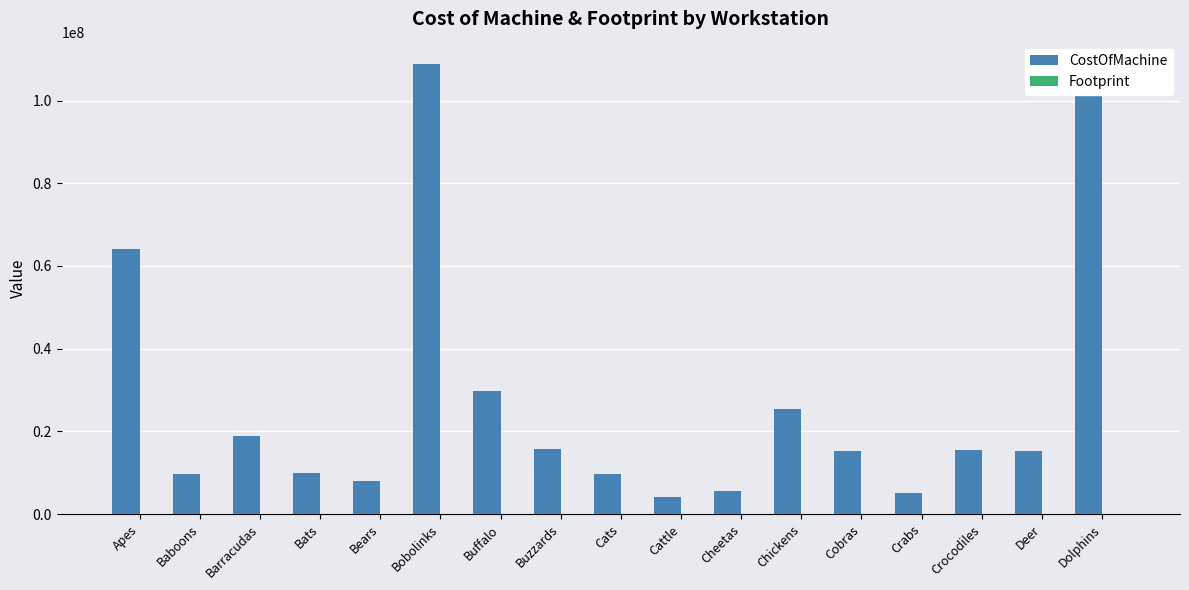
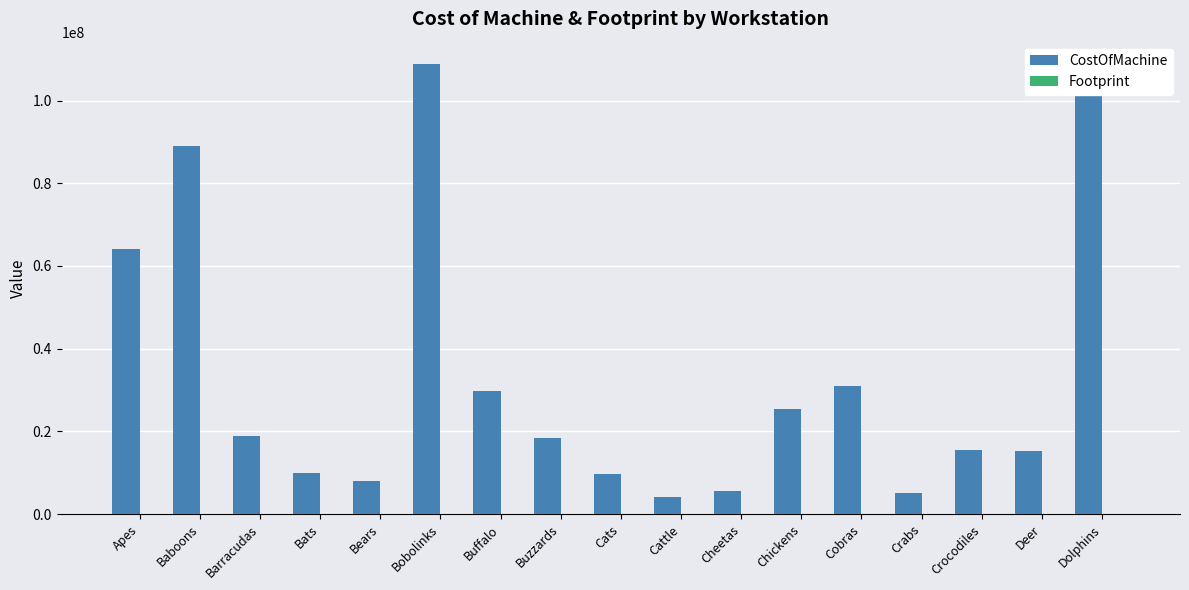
CostOfMachine, Baboons: 10000000 -> 89000000
CostOfMachine, Buzzards: 16000000 -> 18000000
CostOfMachine, Cobras: 15000000 -> 31000000
